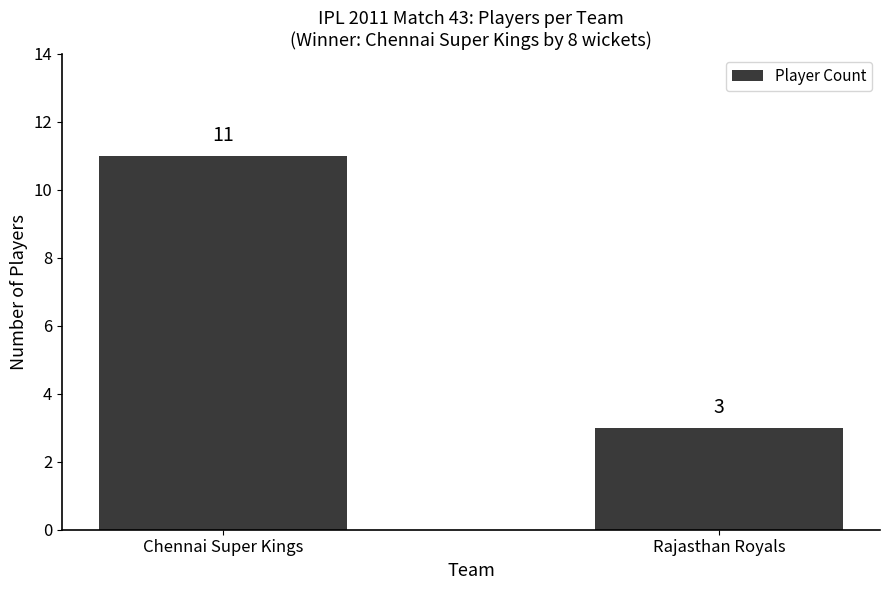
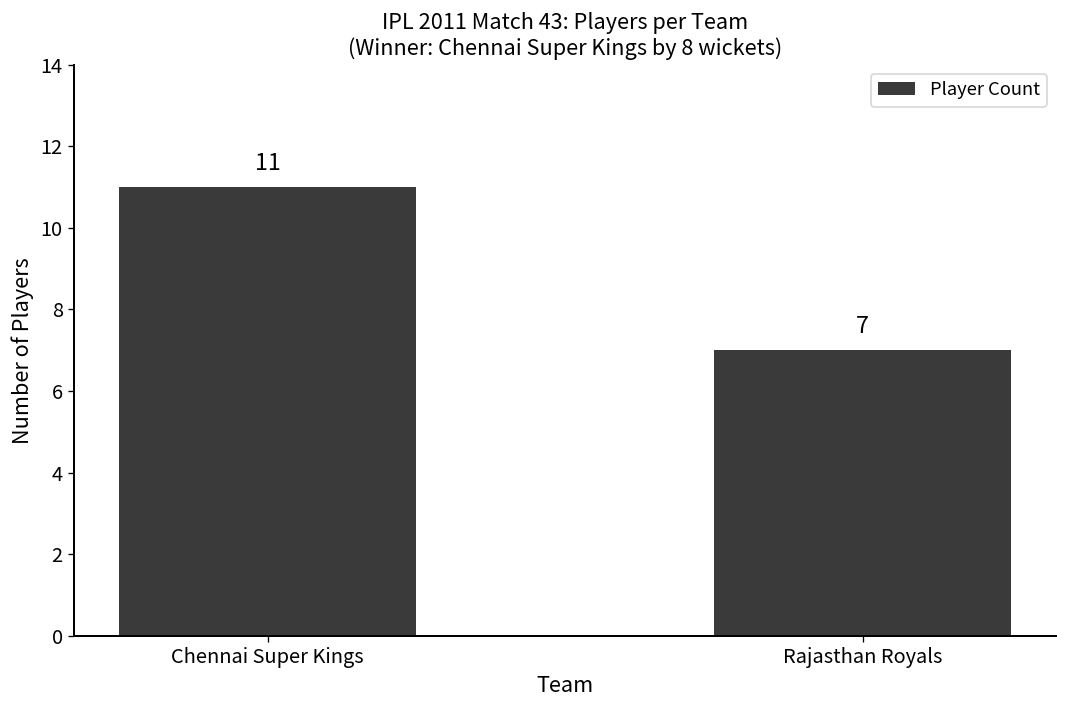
Rajasthan Royals: 3 -> 7
